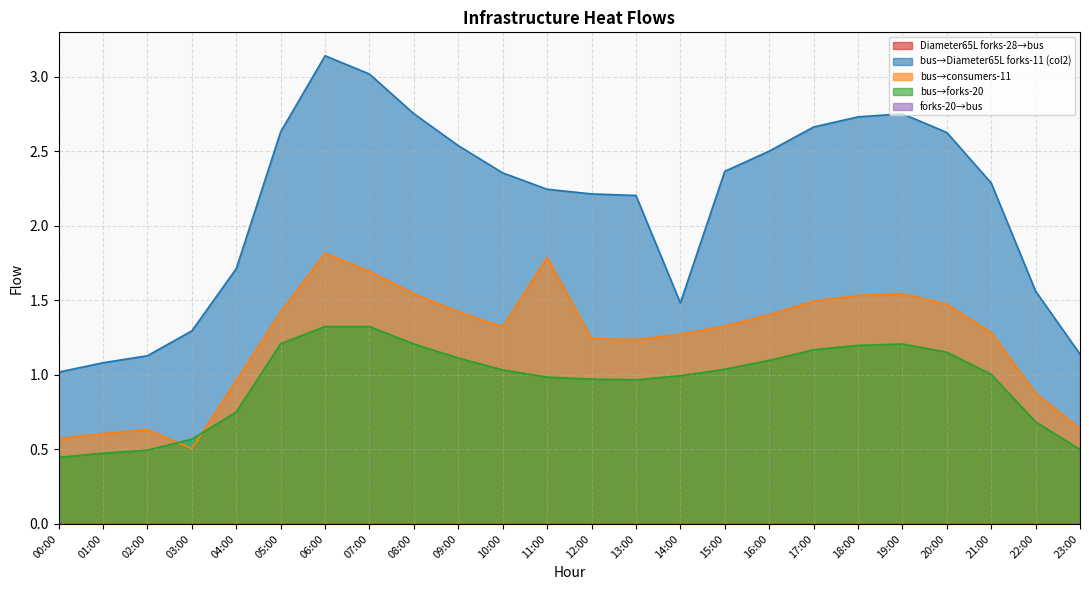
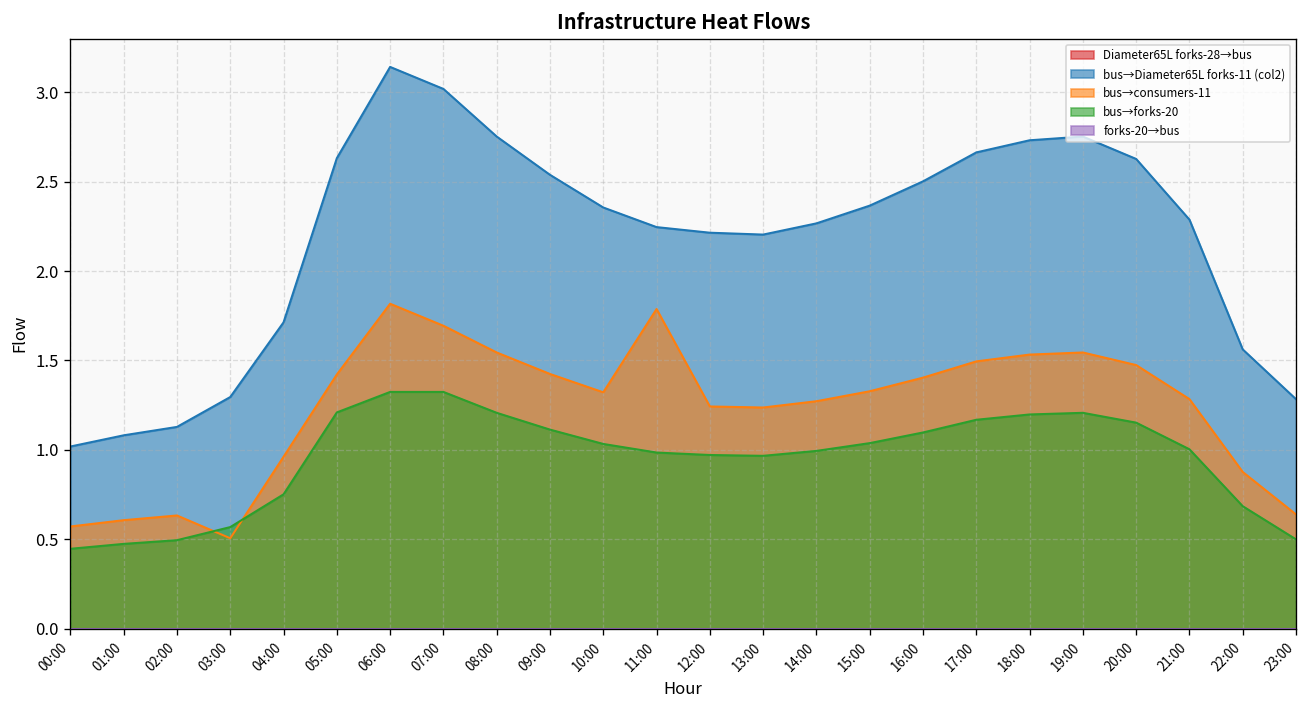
bus→Diameter65L forks-11 (col2), 14:00: 1.48 -> 2.27
bus→Diameter65L forks-11 (col2), 23:00: 1.14 -> 1.28
